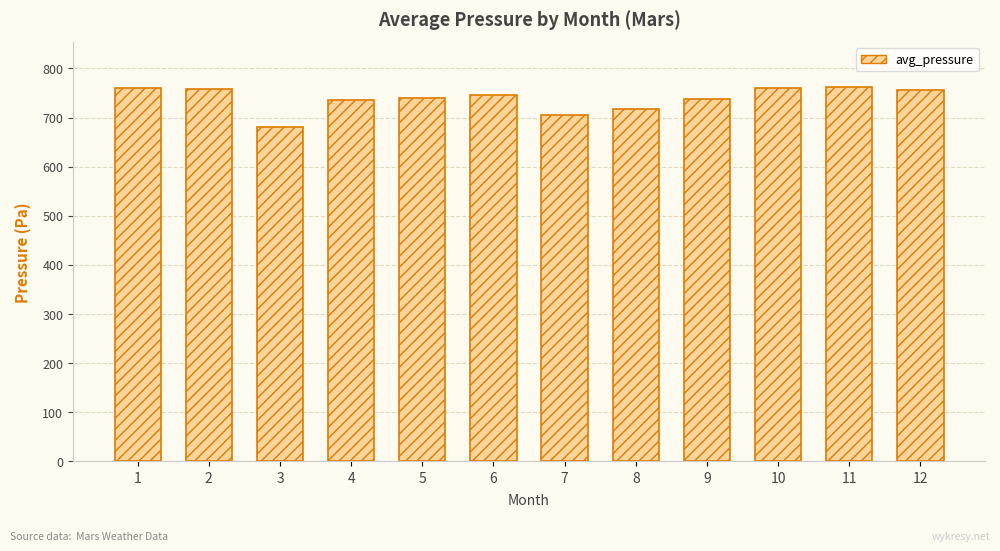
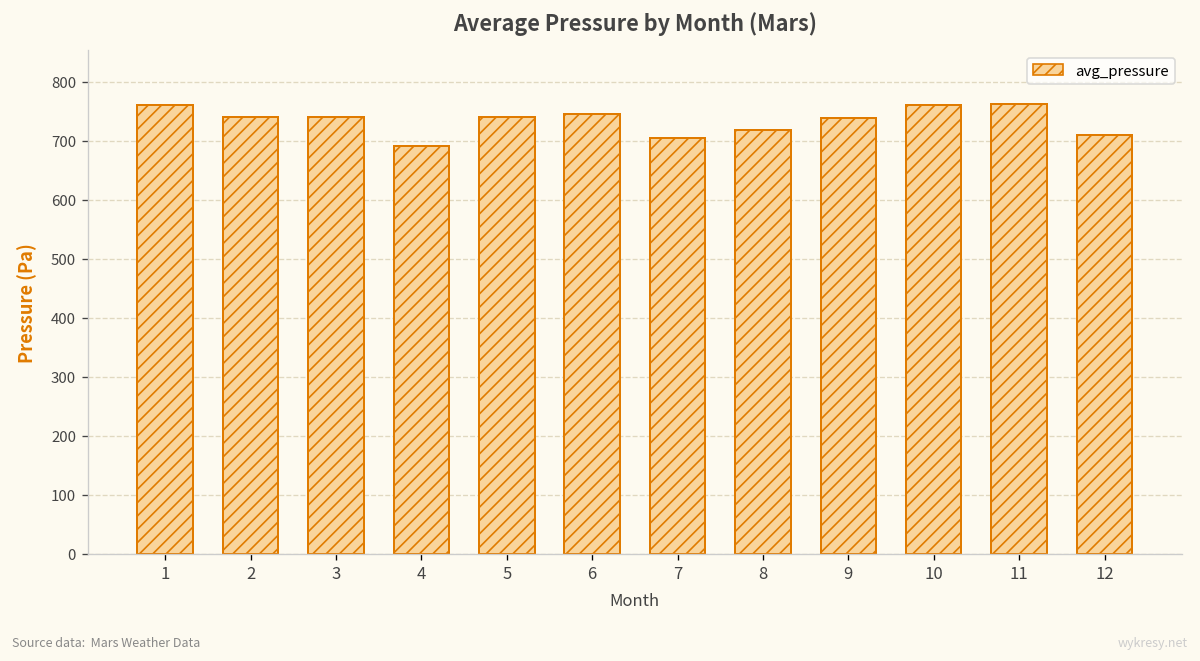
2: 760 -> 740
3: 680 -> 740
4: 740 -> 690
12: 760 -> 710
